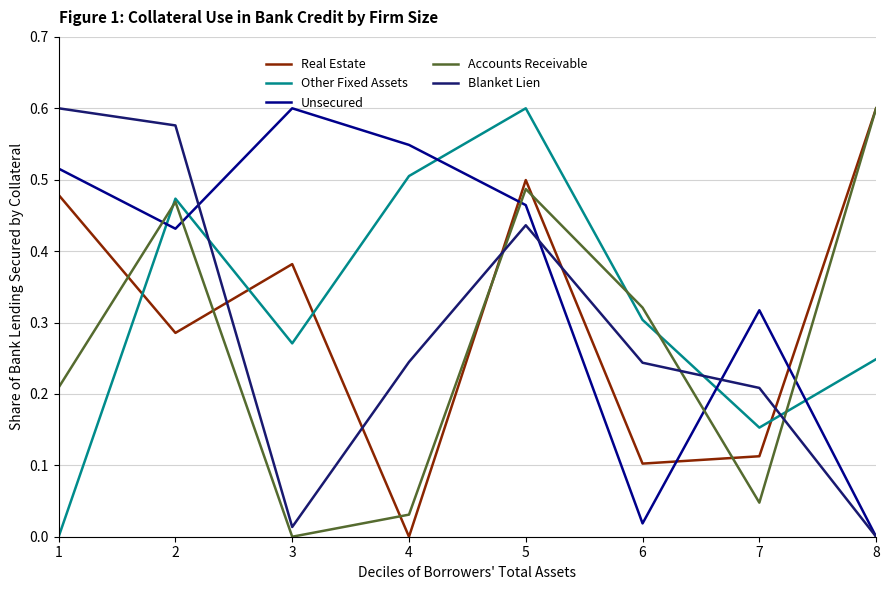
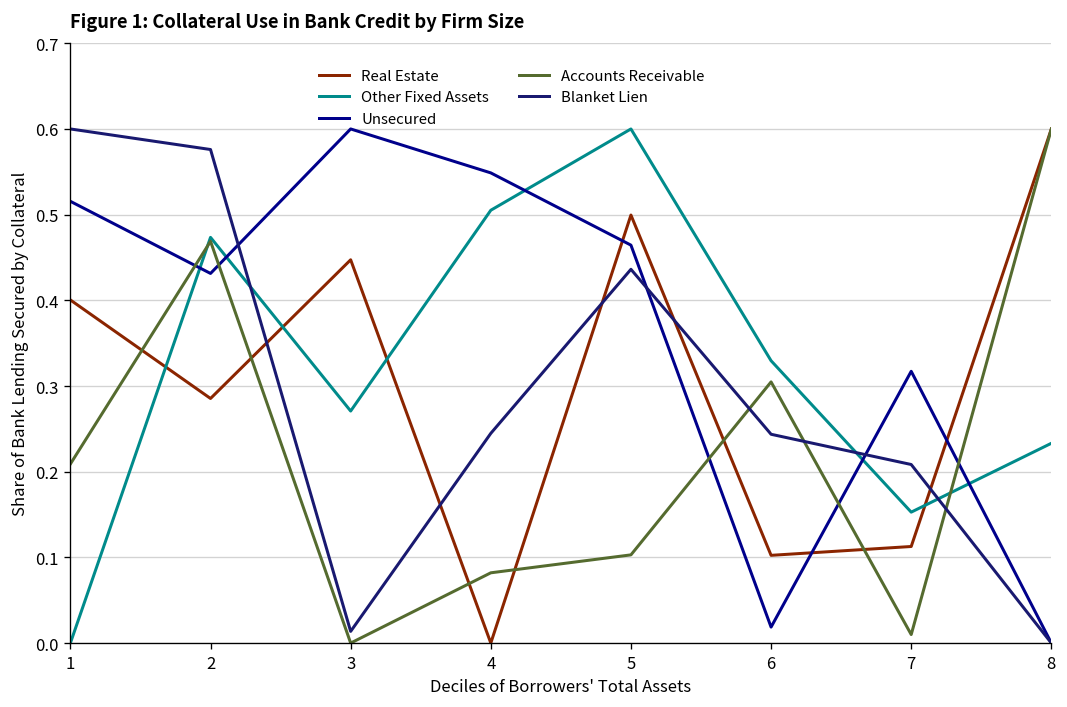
Real Estate, 1: 0.48 -> 0.40
Real Estate, 3: 0.38 -> 0.45
Accounts Receivable, 4: 0.03 -> 0.08
Accounts Receivable, 5: 0.49 -> 0.10
Other Fixed Assets, 6: 0.30 -> 0.33
Accounts Receivable, 6: 0.32 -> 0.30
Accounts Receivable, 7: 0.05 -> 0.01
Other Fixed Assets, 8: 0.25 -> 0.23
